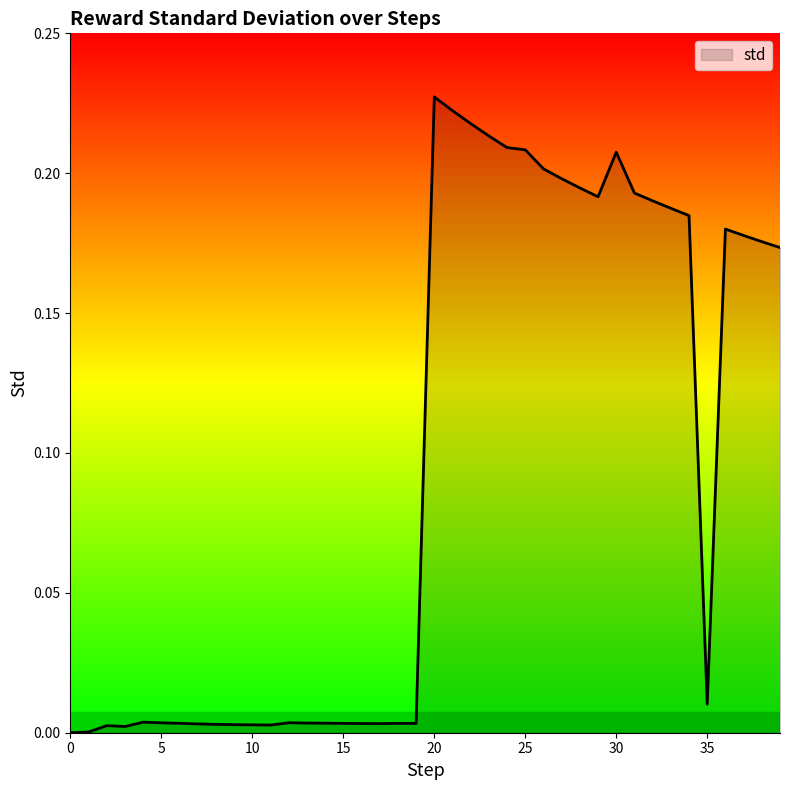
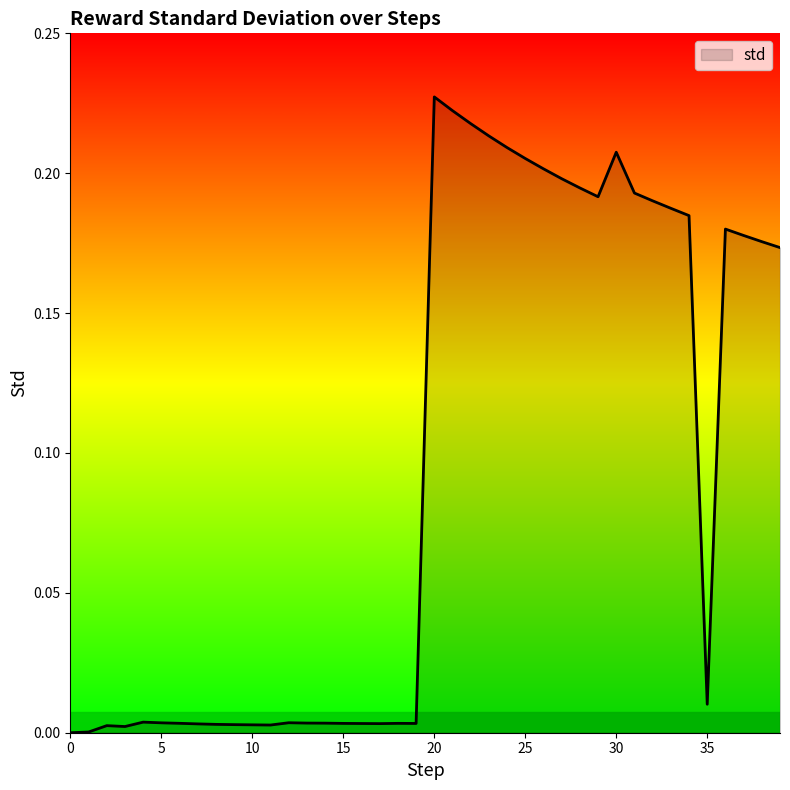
25: 0.208 -> 0.205
